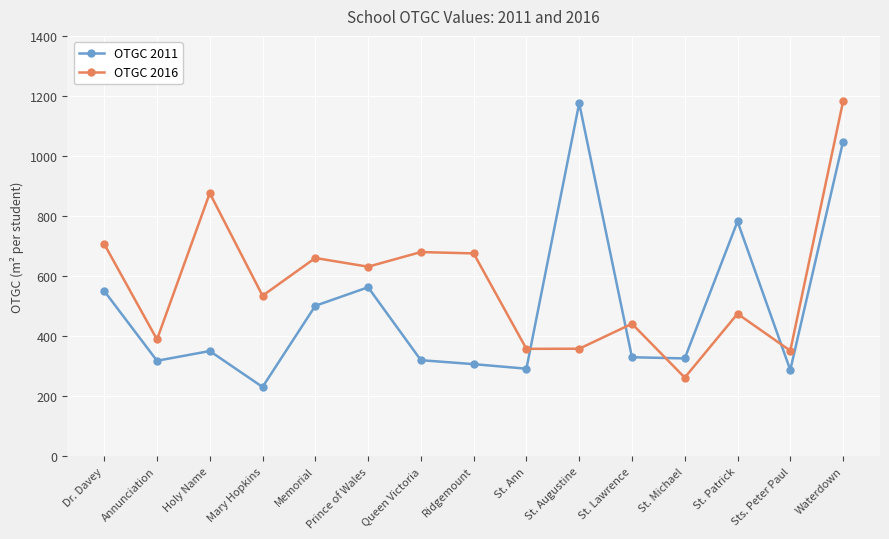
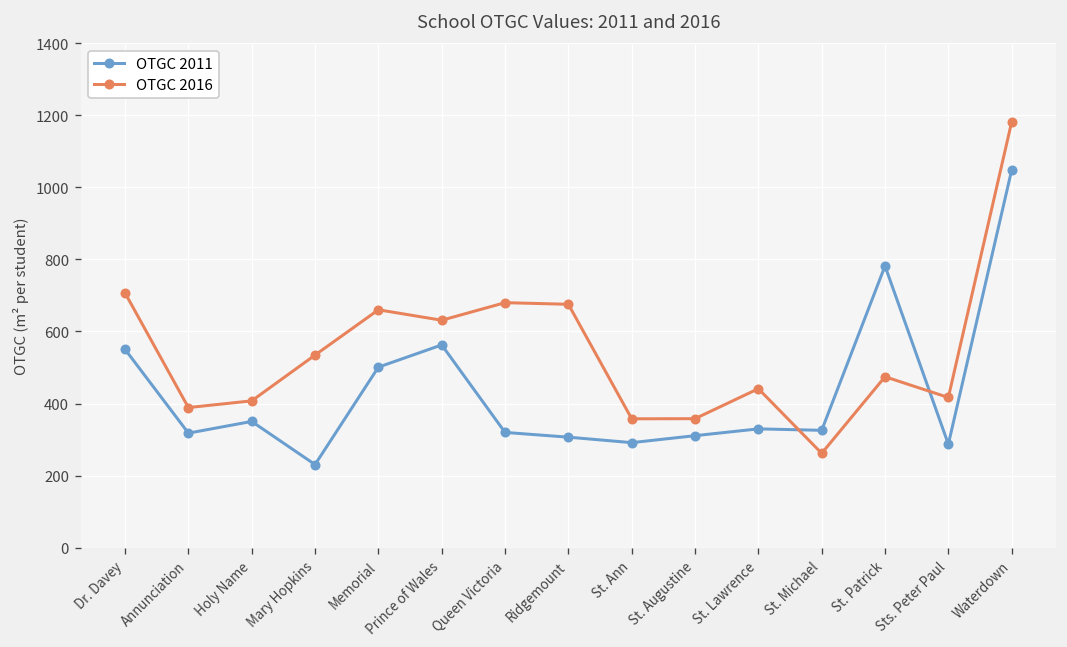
OTGC 2016, Holy Name: 880 -> 410
OTGC 2011, St. Augustine: 1180 -> 310
OTGC 2016, Sts. Peter Paul: 350 -> 420
